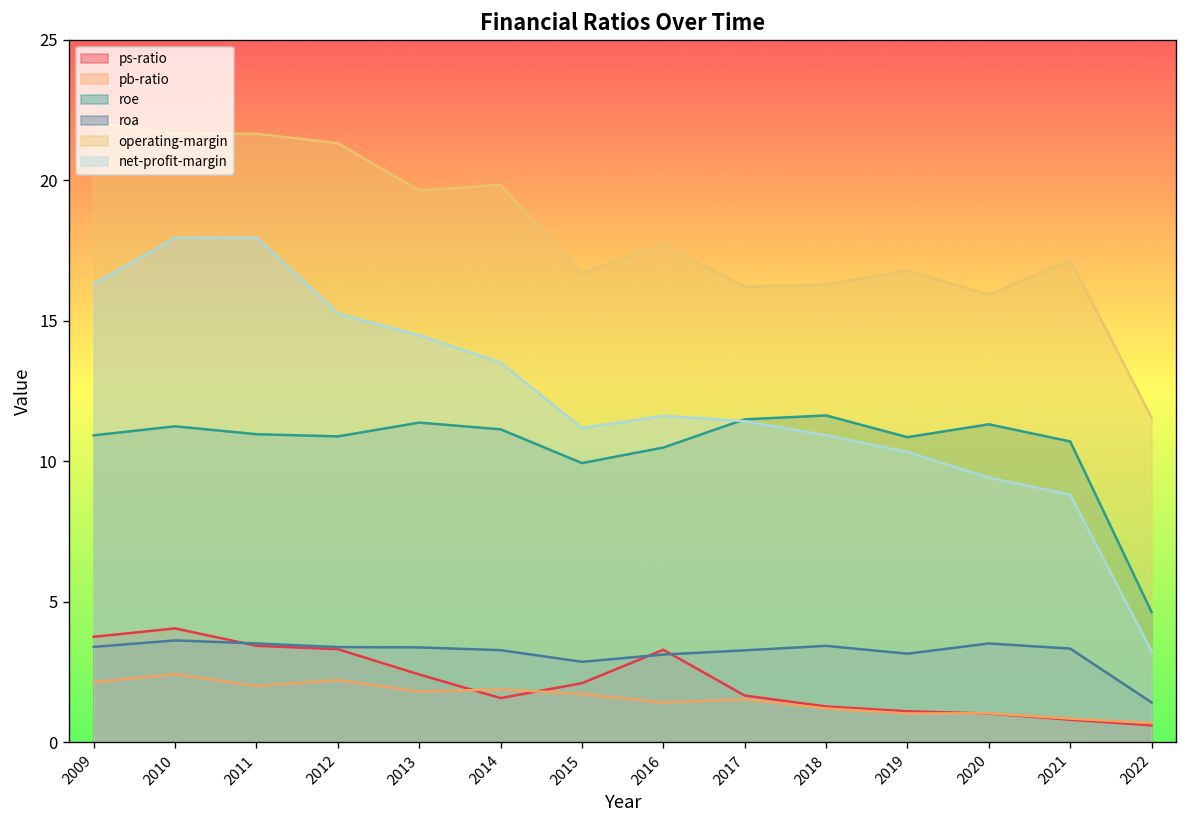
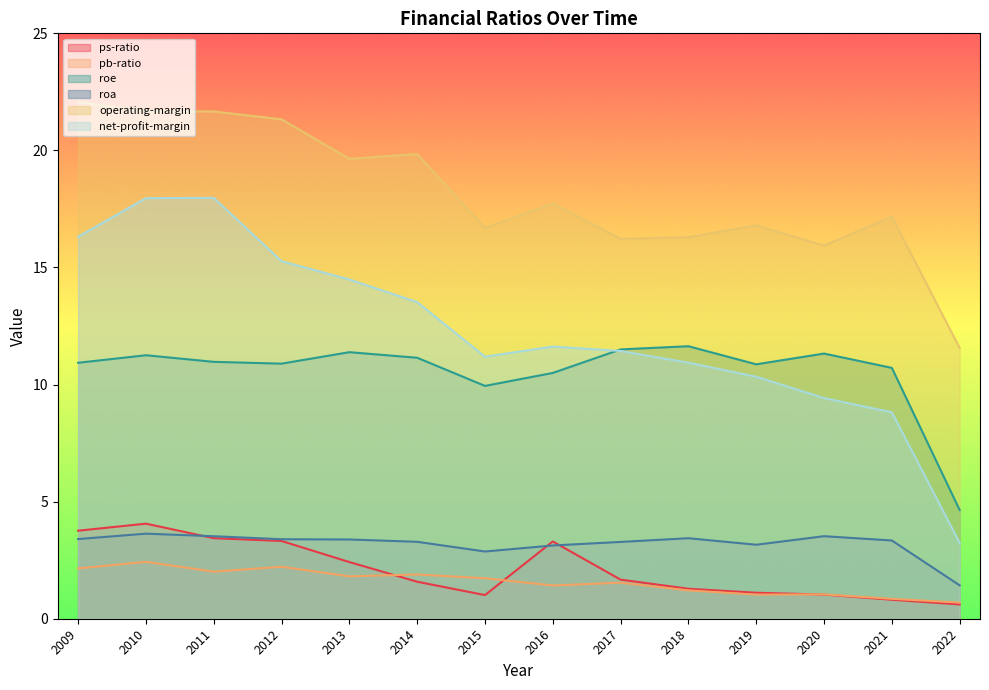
ps-ratio, 2015: 2.1 -> 1.0
